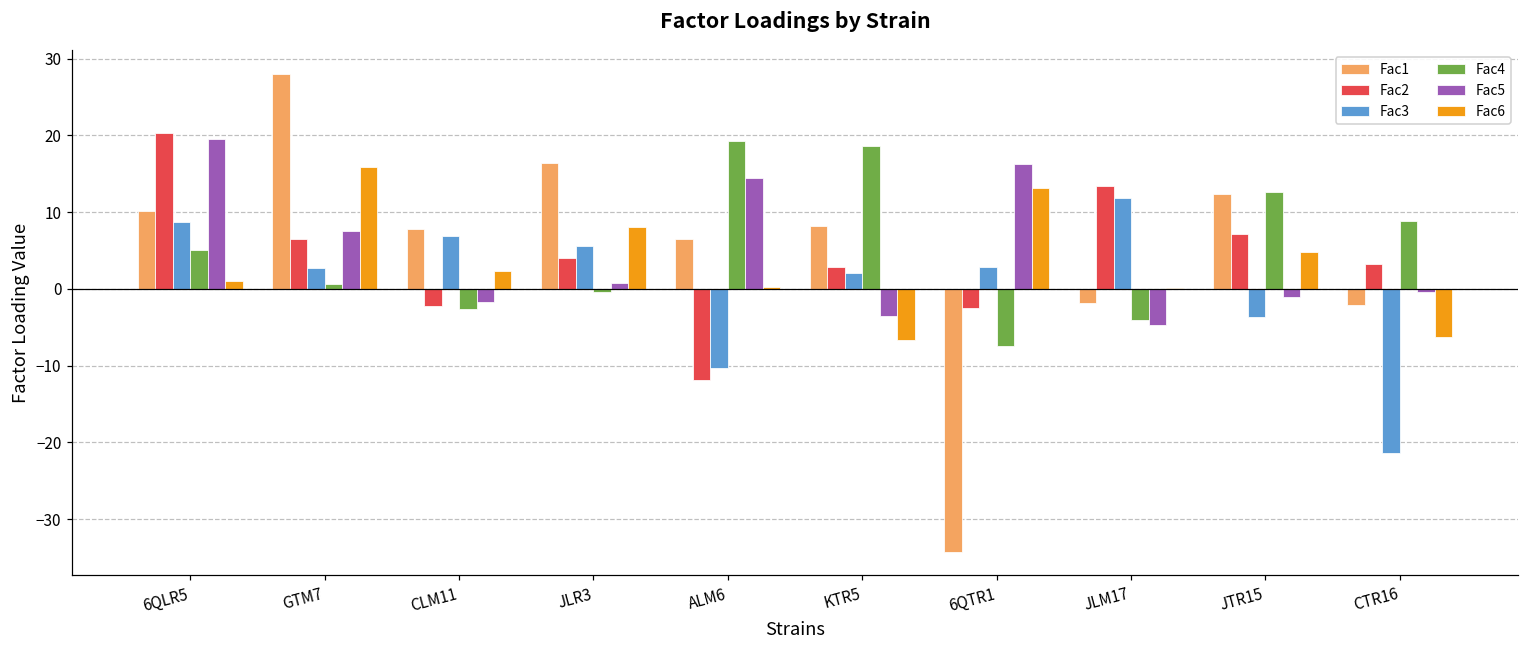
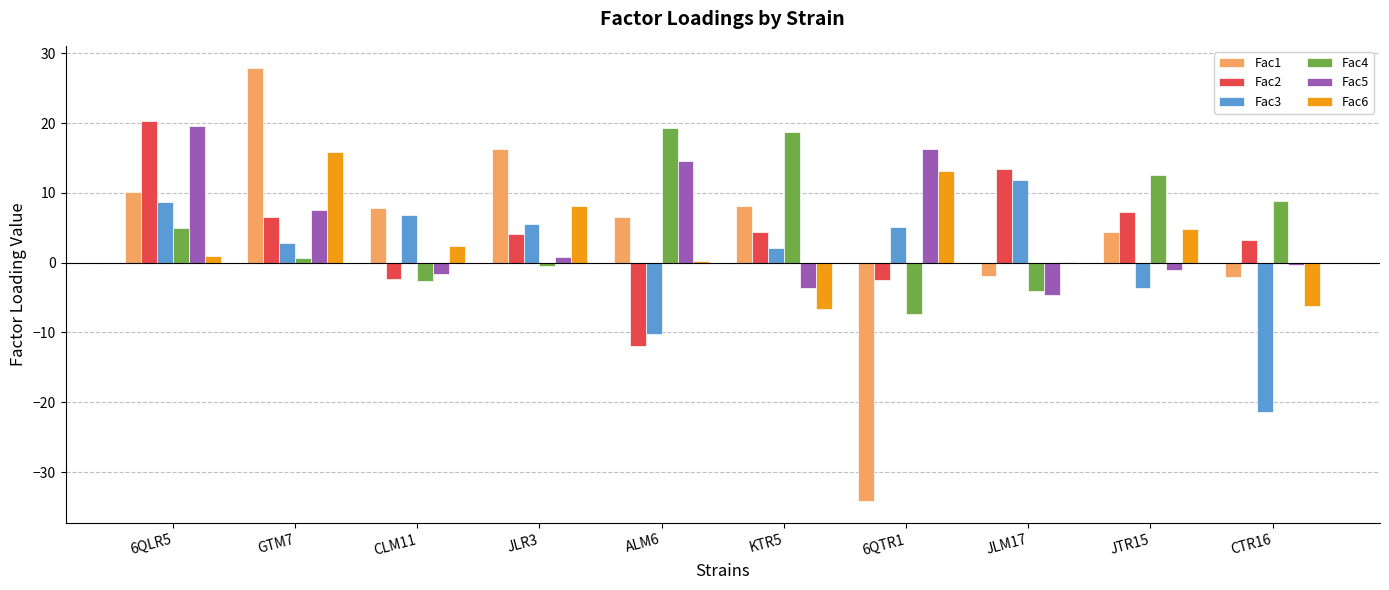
Fac2, KTR5: 3 -> 4
Fac3, 6QTR1: 3 -> 5
Fac1, JTR15: 12 -> 4
